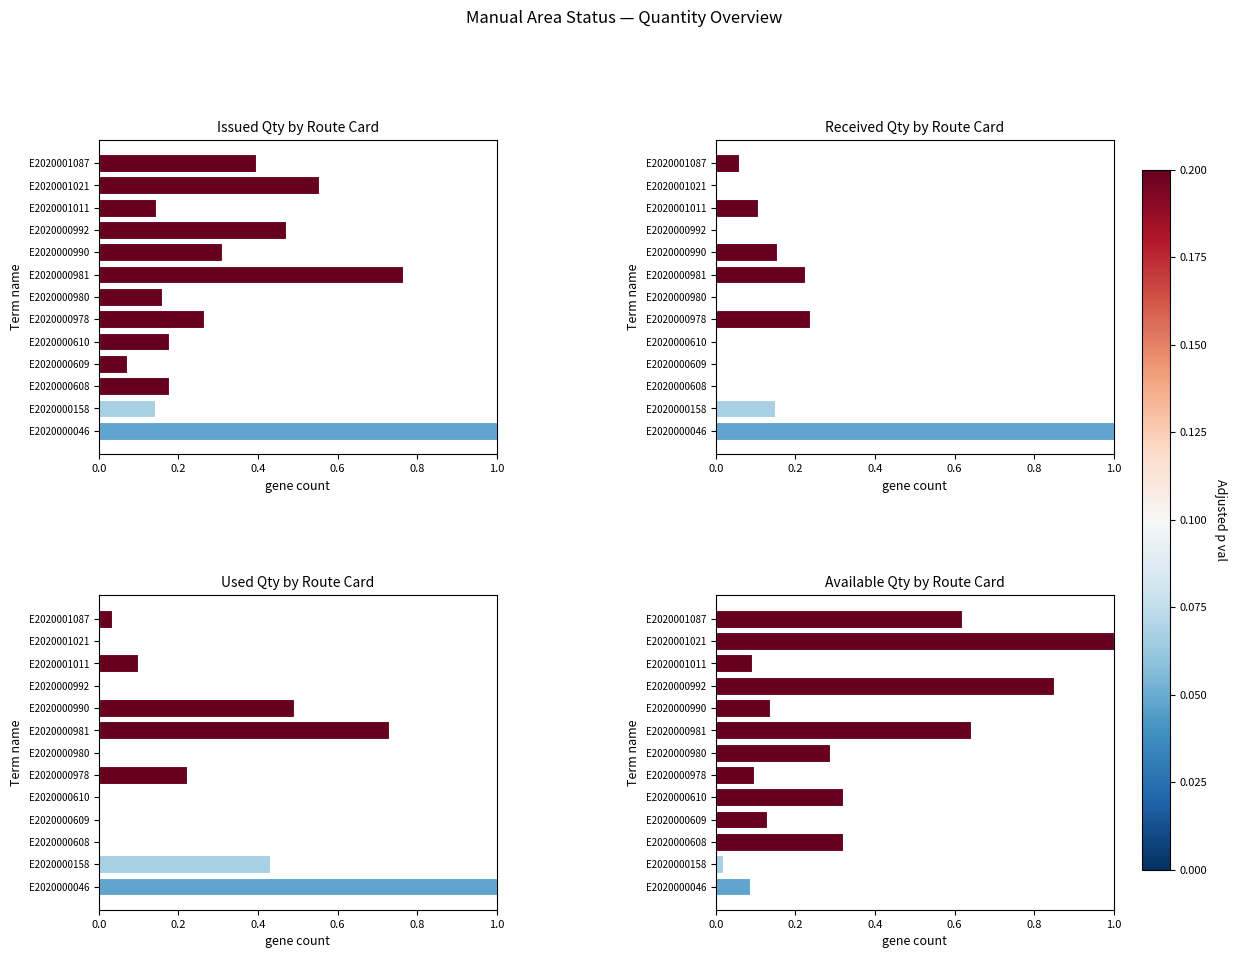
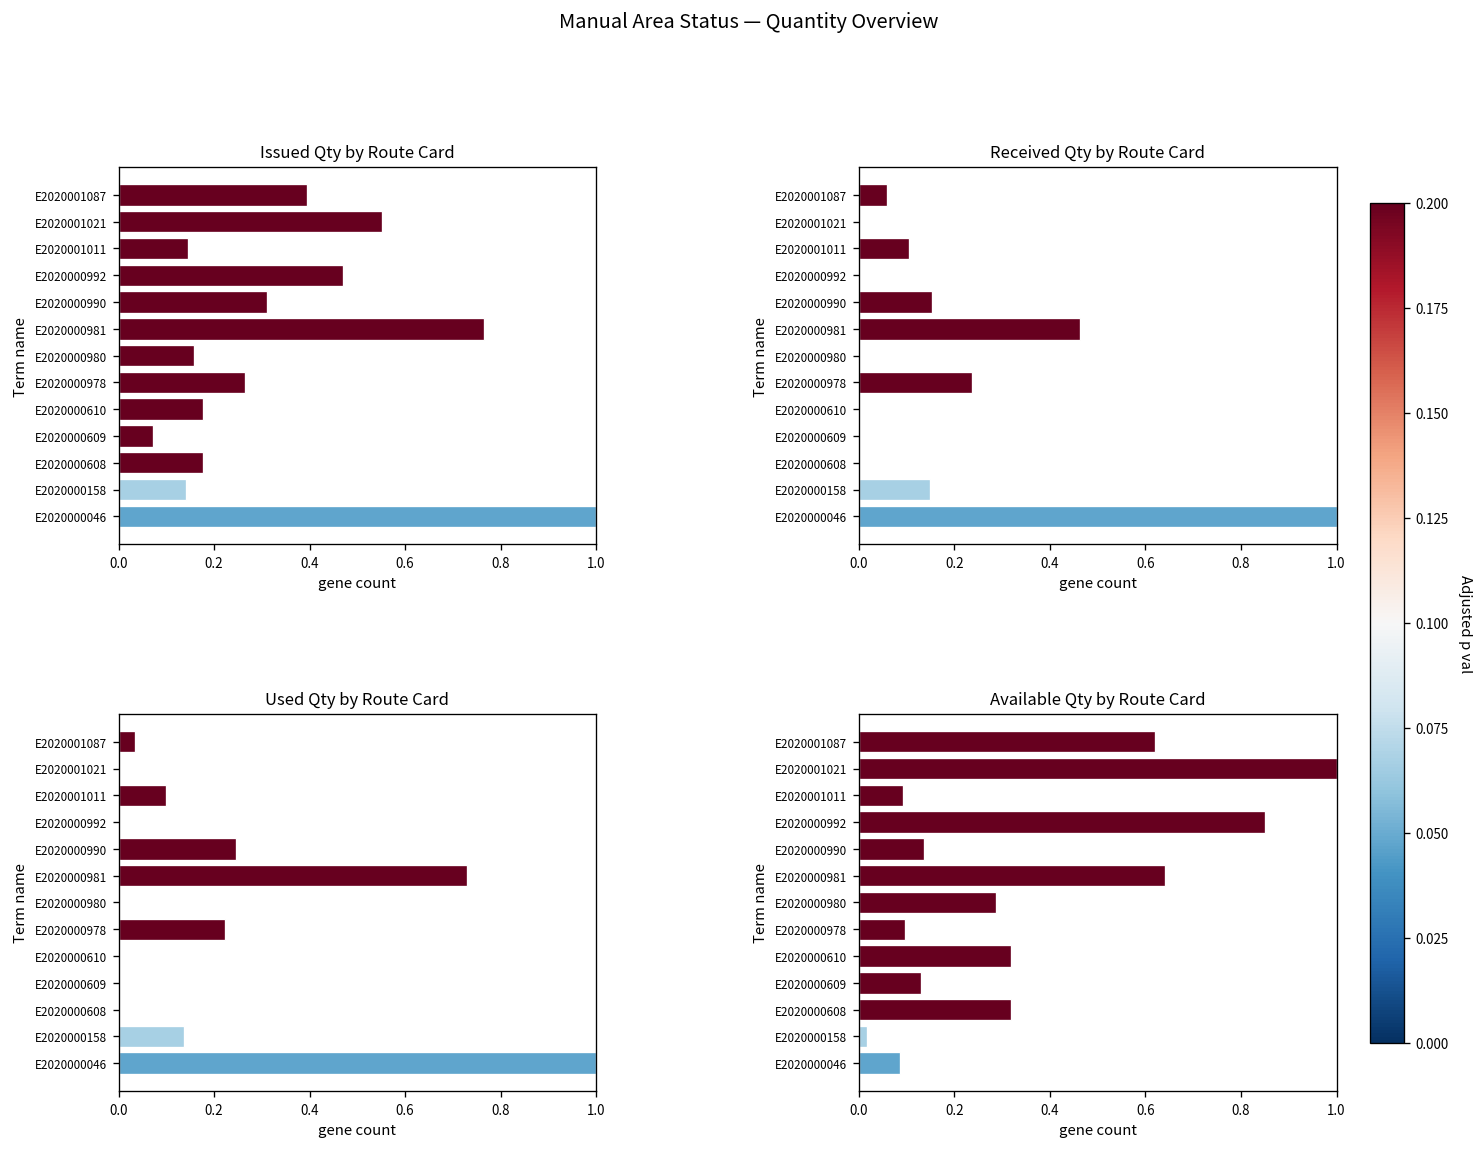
Received Qty by Route Card, E2020000981: 0.22 -> 0.46
Used Qty by Route Card, E2020000990: 0.49 -> 0.25
Used Qty by Route Card, E2020000158: 0.43 -> 0.14
